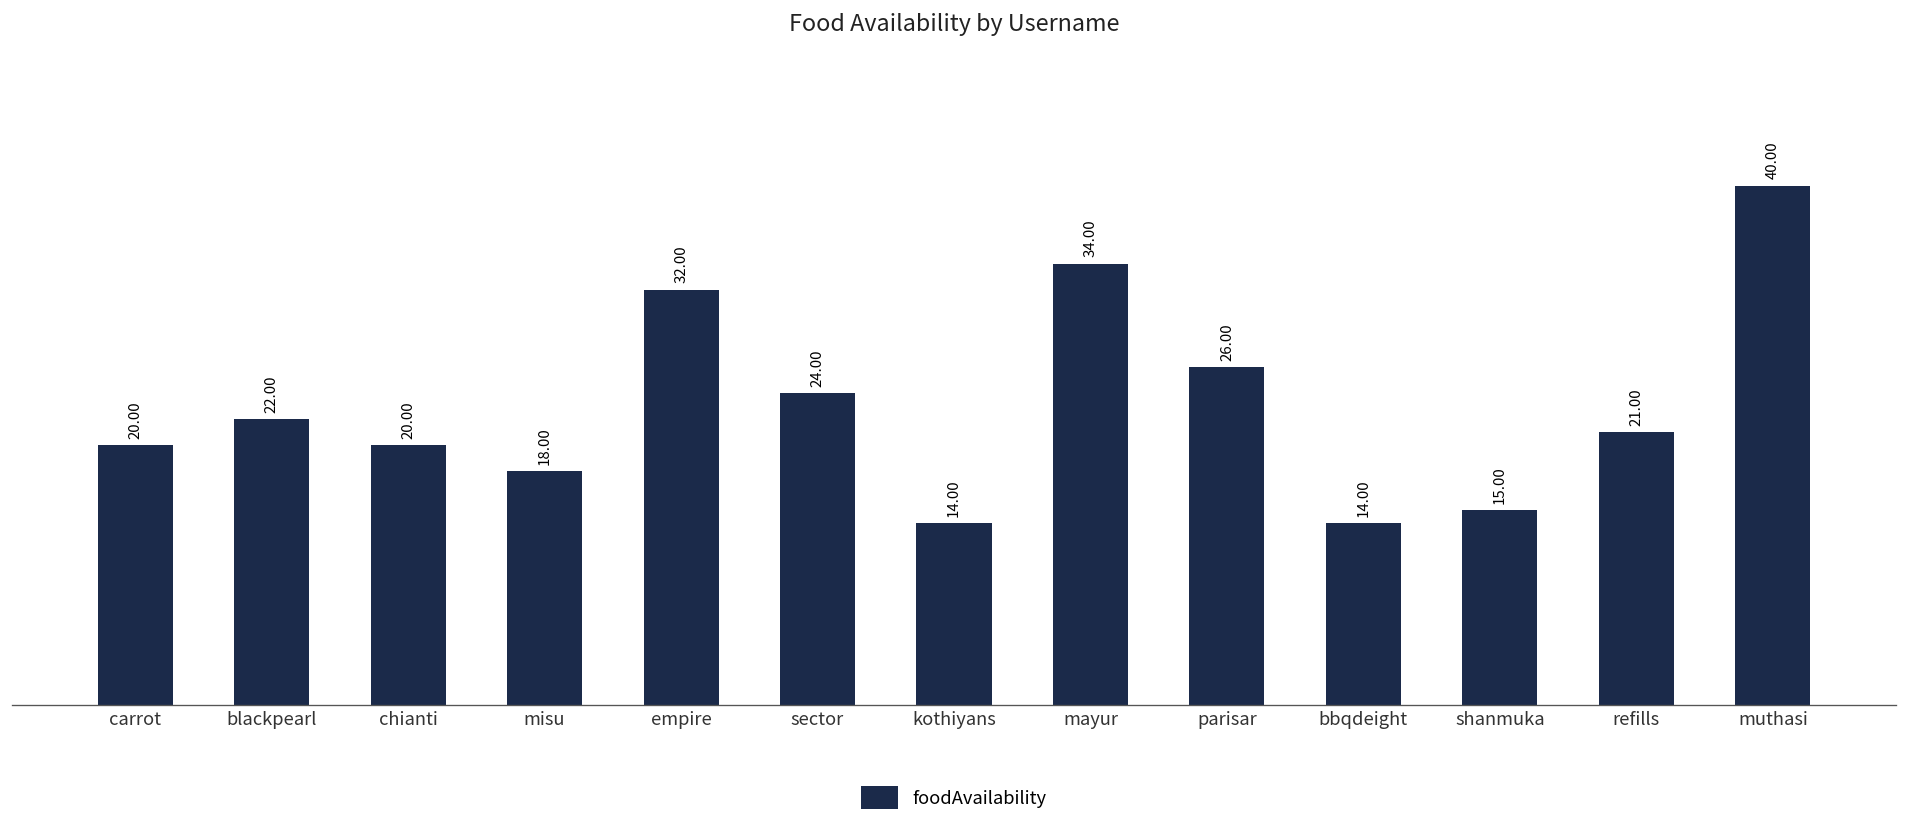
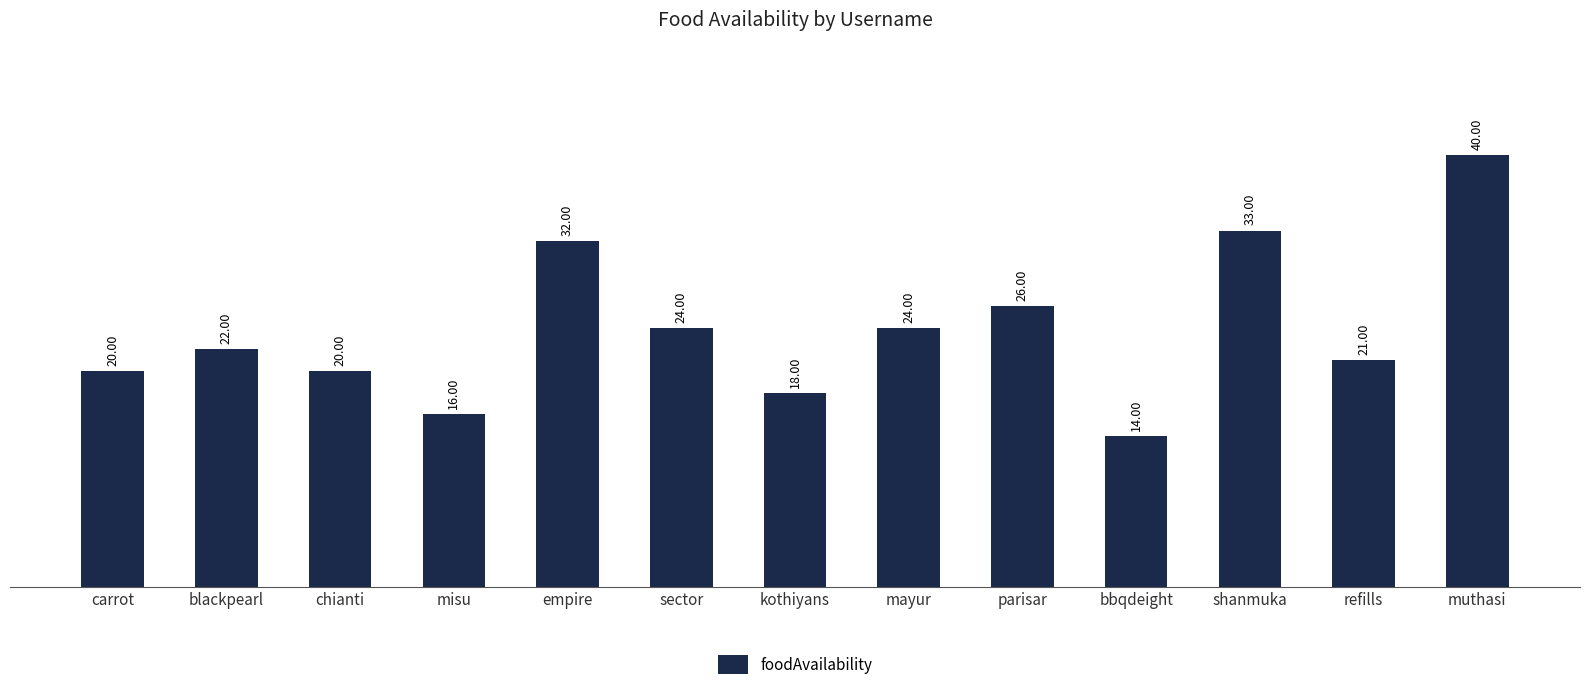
misu: 18.00 -> 16.00
kothiyans: 14.00 -> 18.00
mayur: 34.00 -> 24.00
shanmuka: 15.00 -> 33.00
